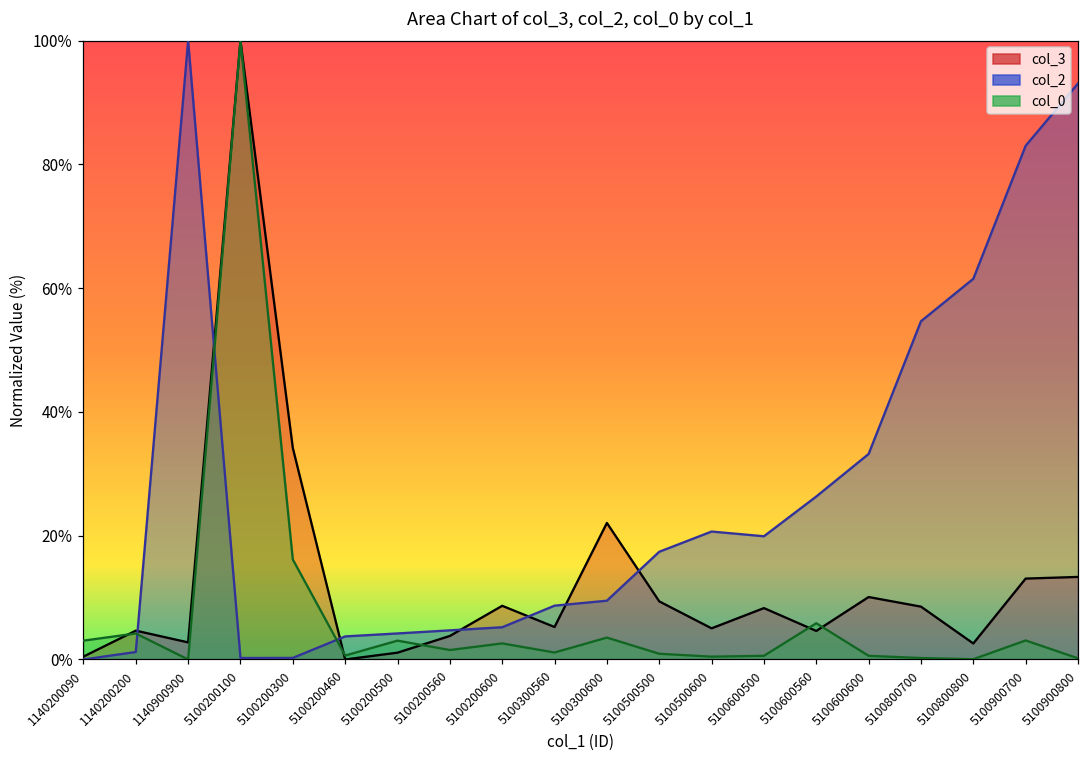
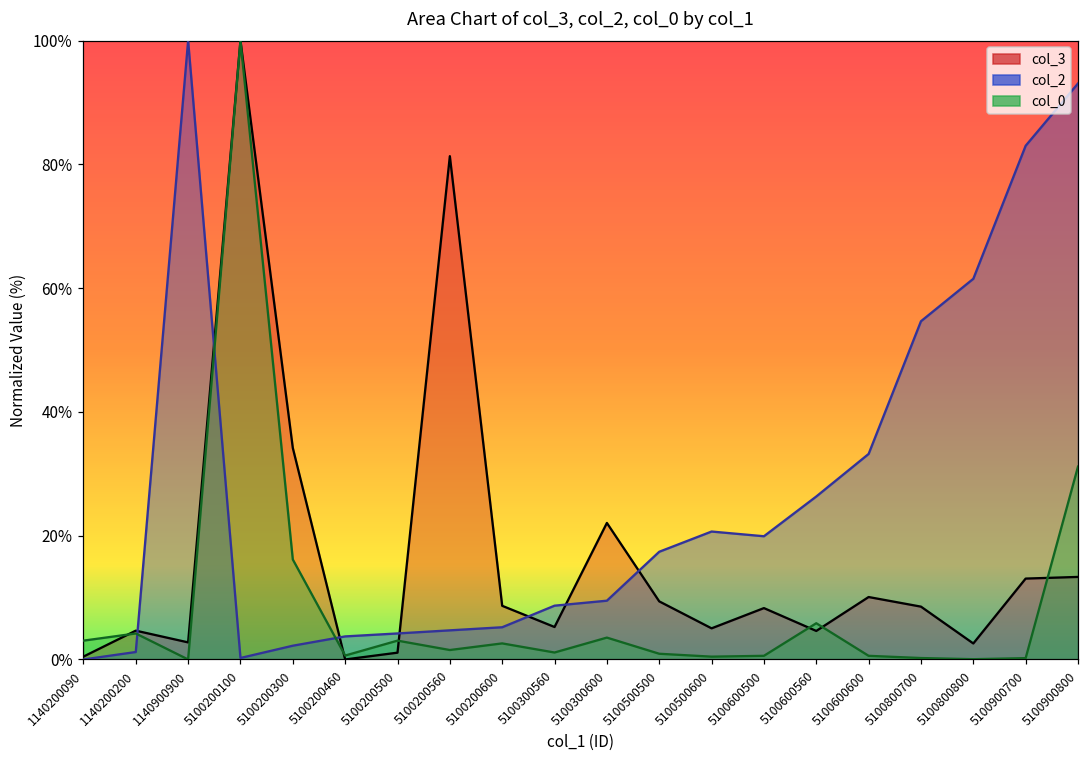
col_2, 5100200300: 0% -> 2%
col_3, 5100200560: 4% -> 81%
col_0, 5100900700: 3% -> 0%
col_0, 5100900800: 0% -> 31%
